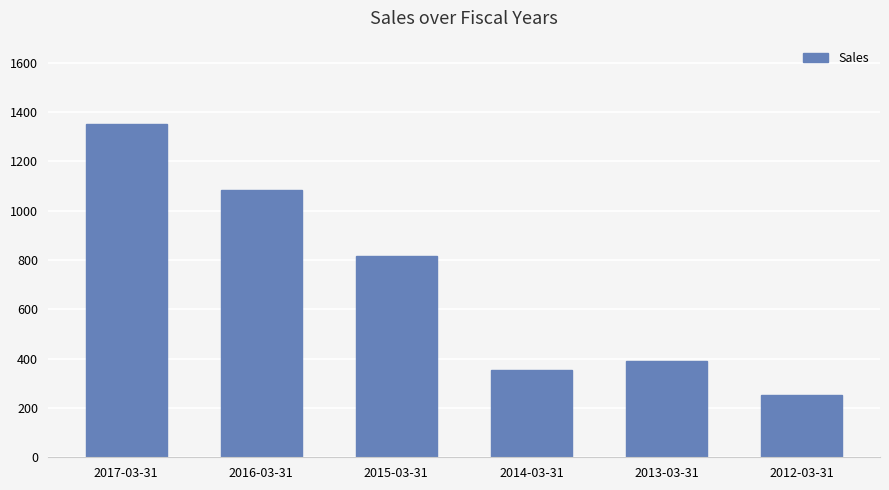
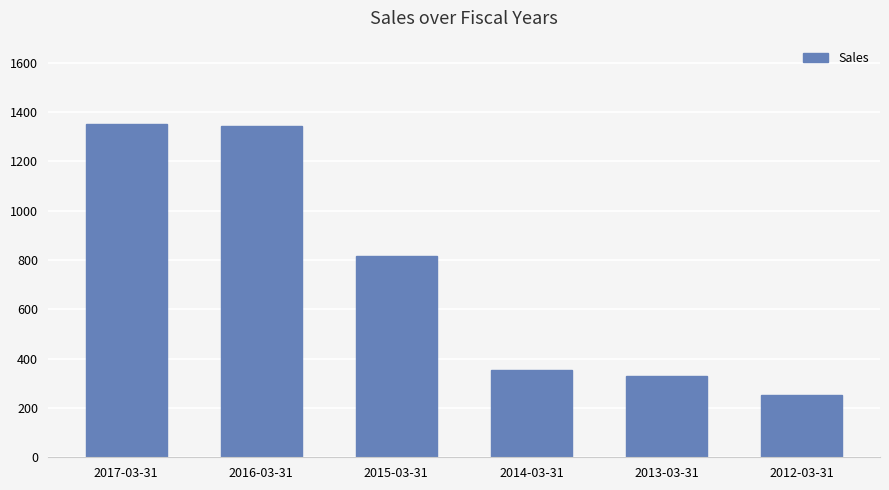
2016-03-31: 1080 -> 1350
2013-03-31: 390 -> 330
